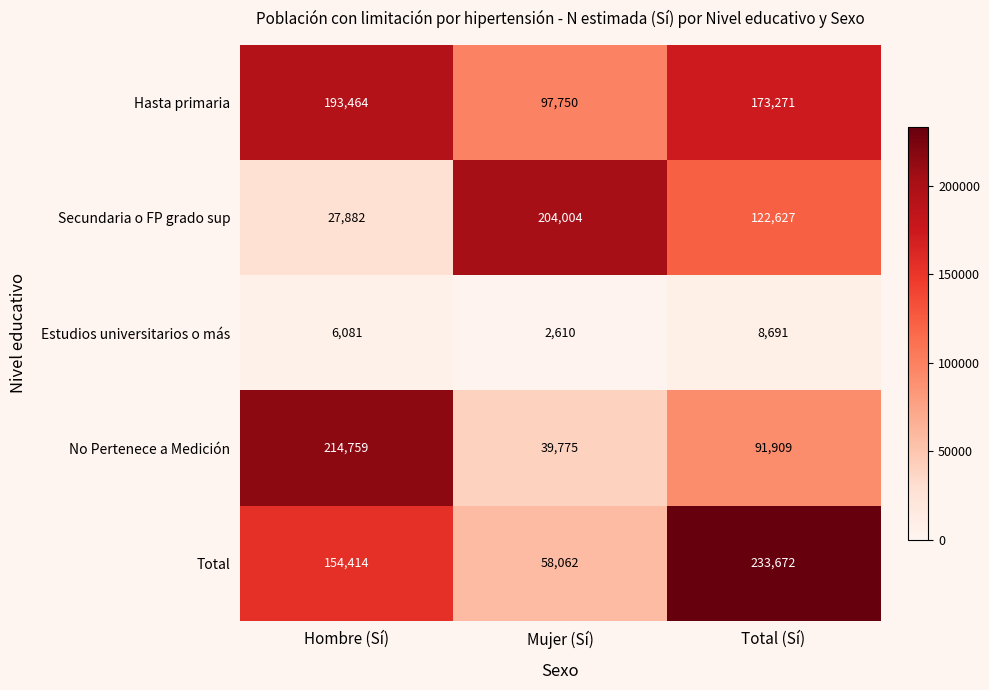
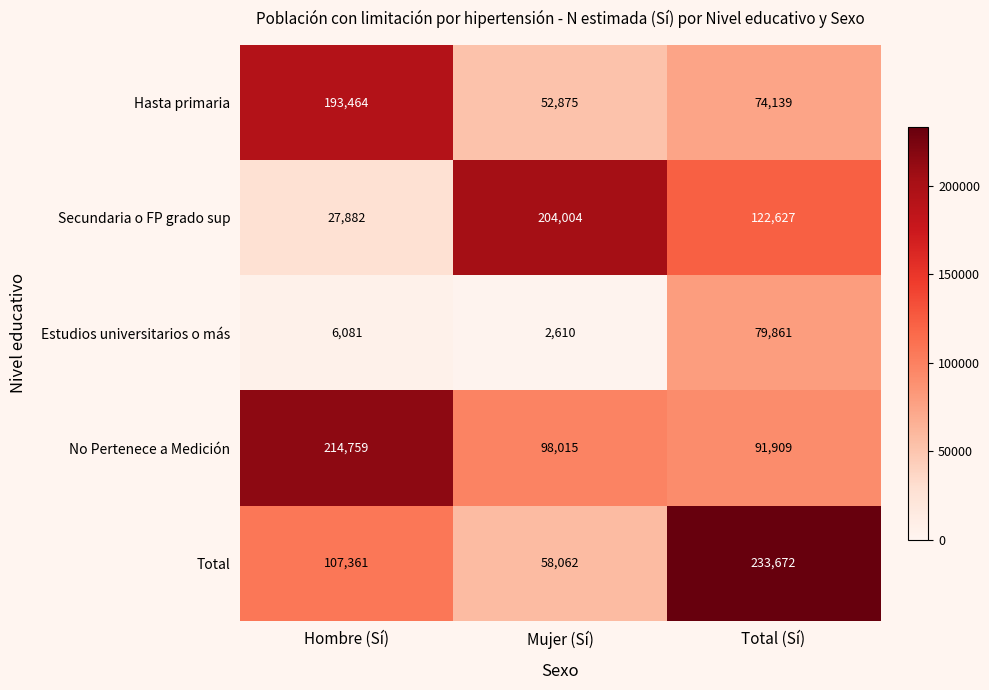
Hasta primaria, Mujer (Sí): 97,750 -> 52,875
Hasta primaria, Total (Sí): 173,271 -> 74,139
Estudios universitarios o más, Total (Sí): 8,691 -> 79,861
No Pertenece a Medición, Mujer (Sí): 39,775 -> 98,015
Total, Hombre (Sí): 154,414 -> 107,361
